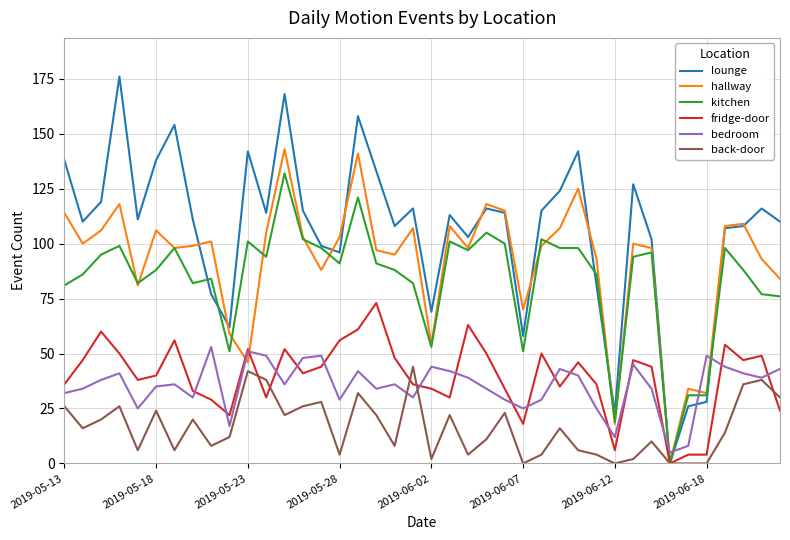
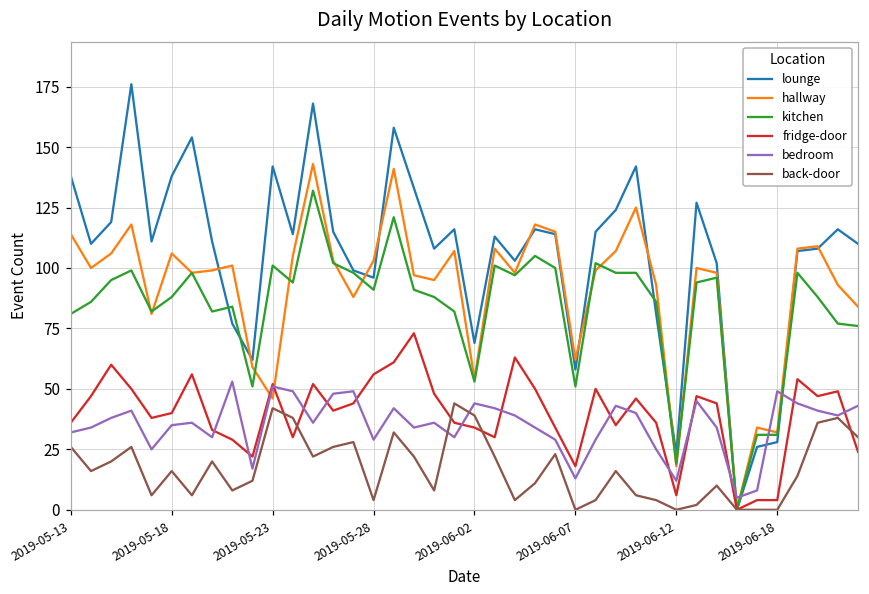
back-door, 2019-05-18: 24 -> 16
back-door, 2019-06-02: 2 -> 39
hallway, 2019-06-07: 70 -> 62
bedroom, 2019-06-07: 25 -> 13
